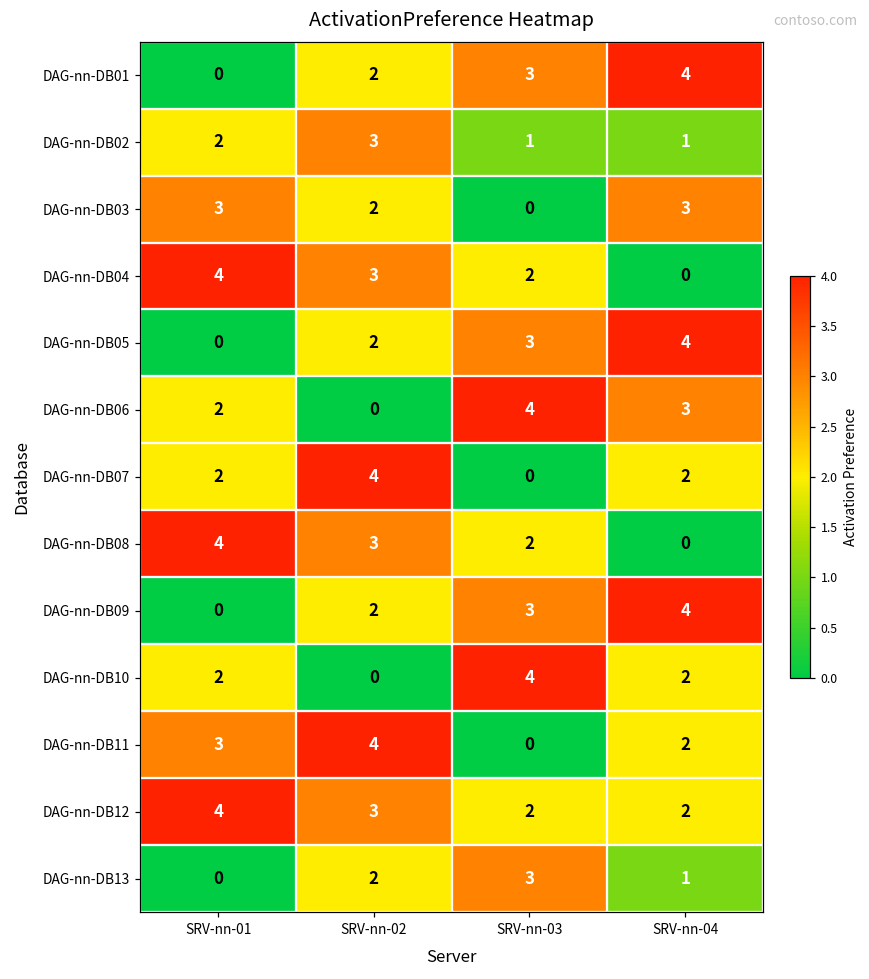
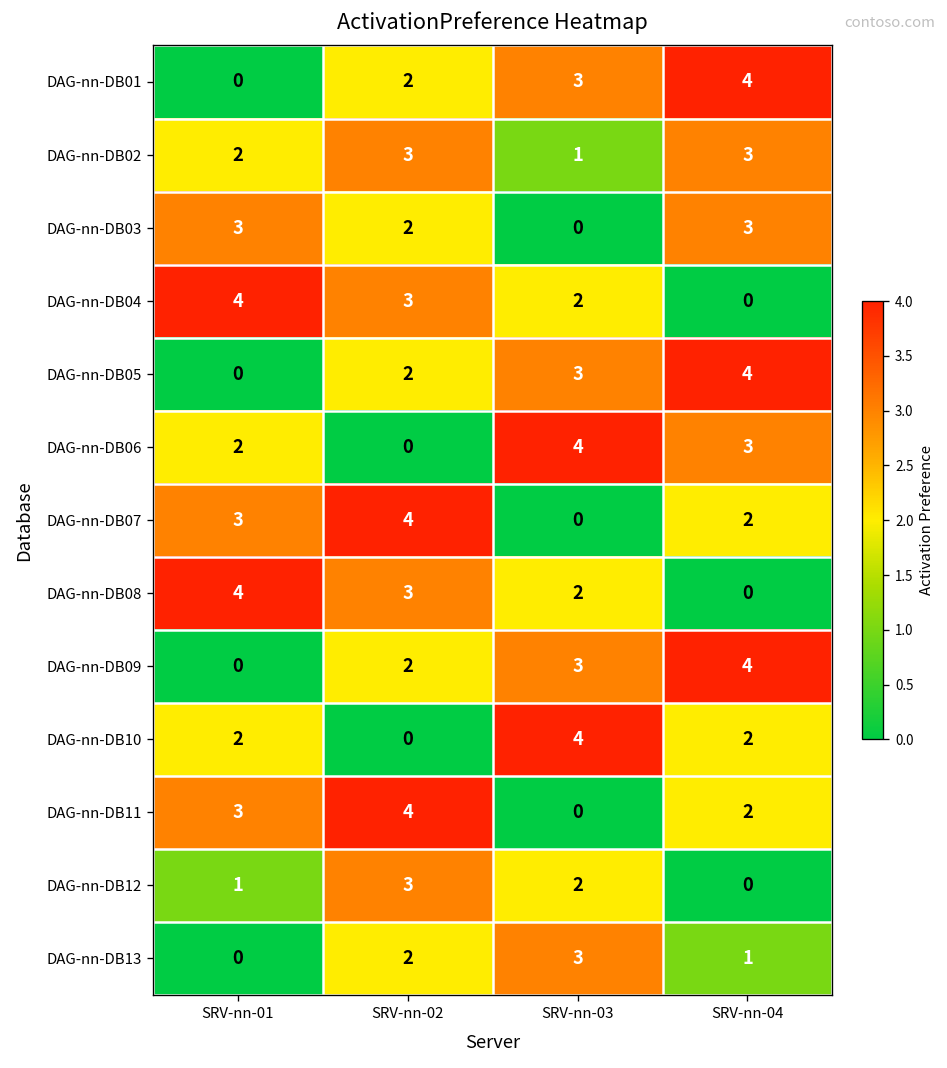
DAG-nn-DB02, SRV-nn-04: 1 -> 3
DAG-nn-DB07, SRV-nn-01: 2 -> 3
DAG-nn-DB12, SRV-nn-01: 4 -> 1
DAG-nn-DB12, SRV-nn-04: 2 -> 0
